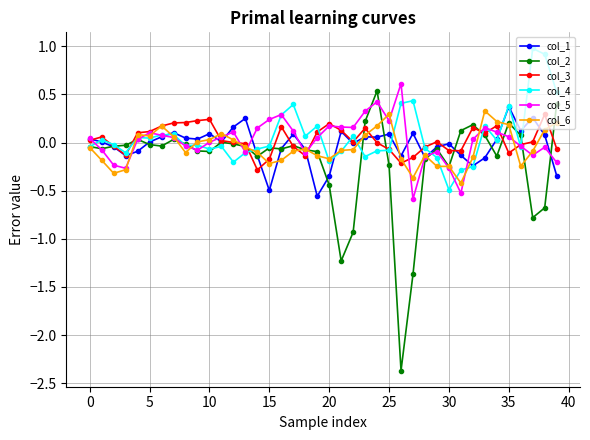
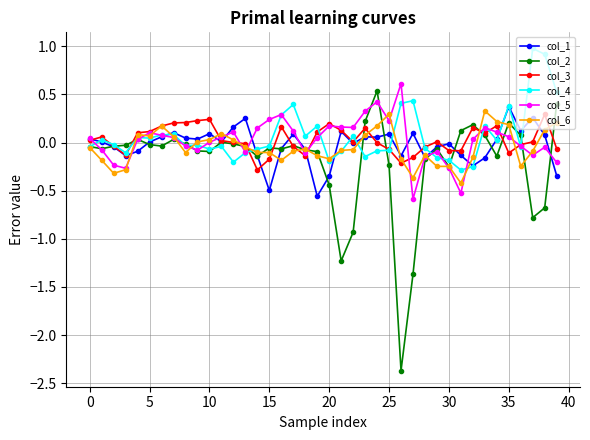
col_6, 15: -0.2 -> -0.1
col_4, 30: -0.5 -> -0.2
